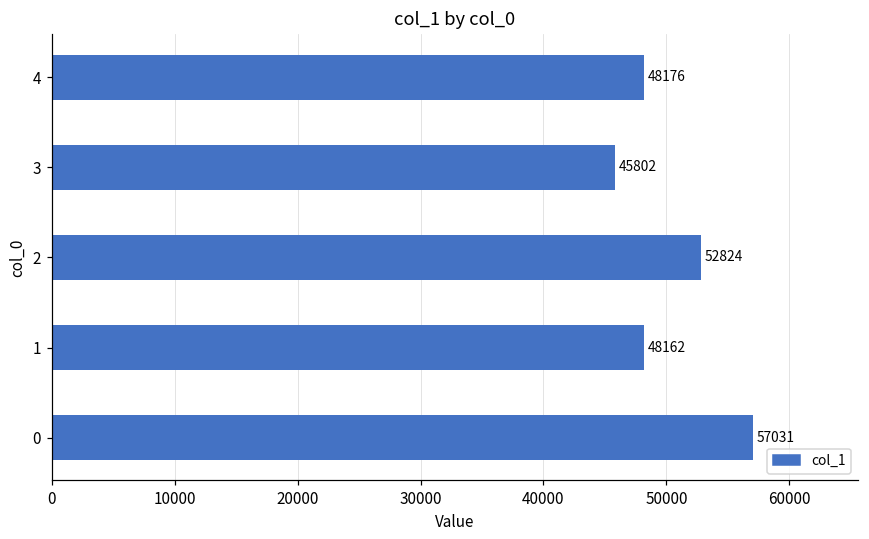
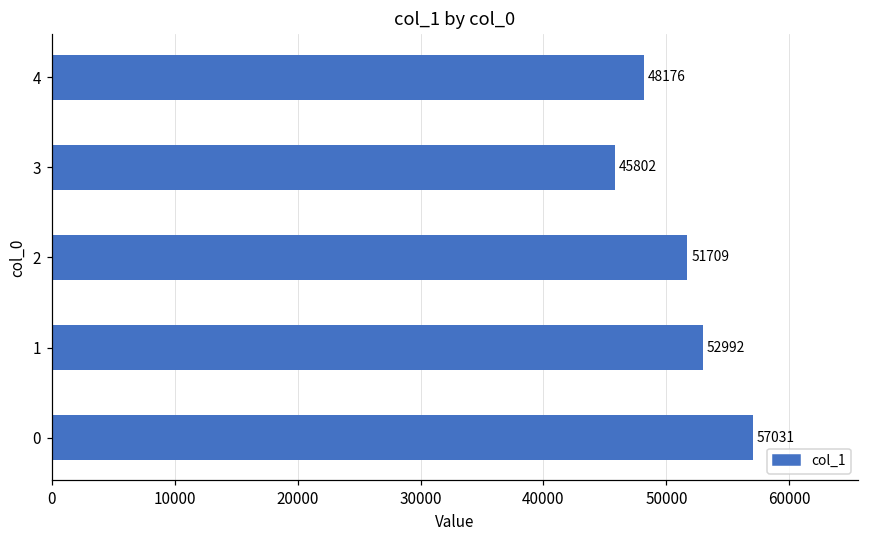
2: 52824 -> 51709
1: 48162 -> 52992
